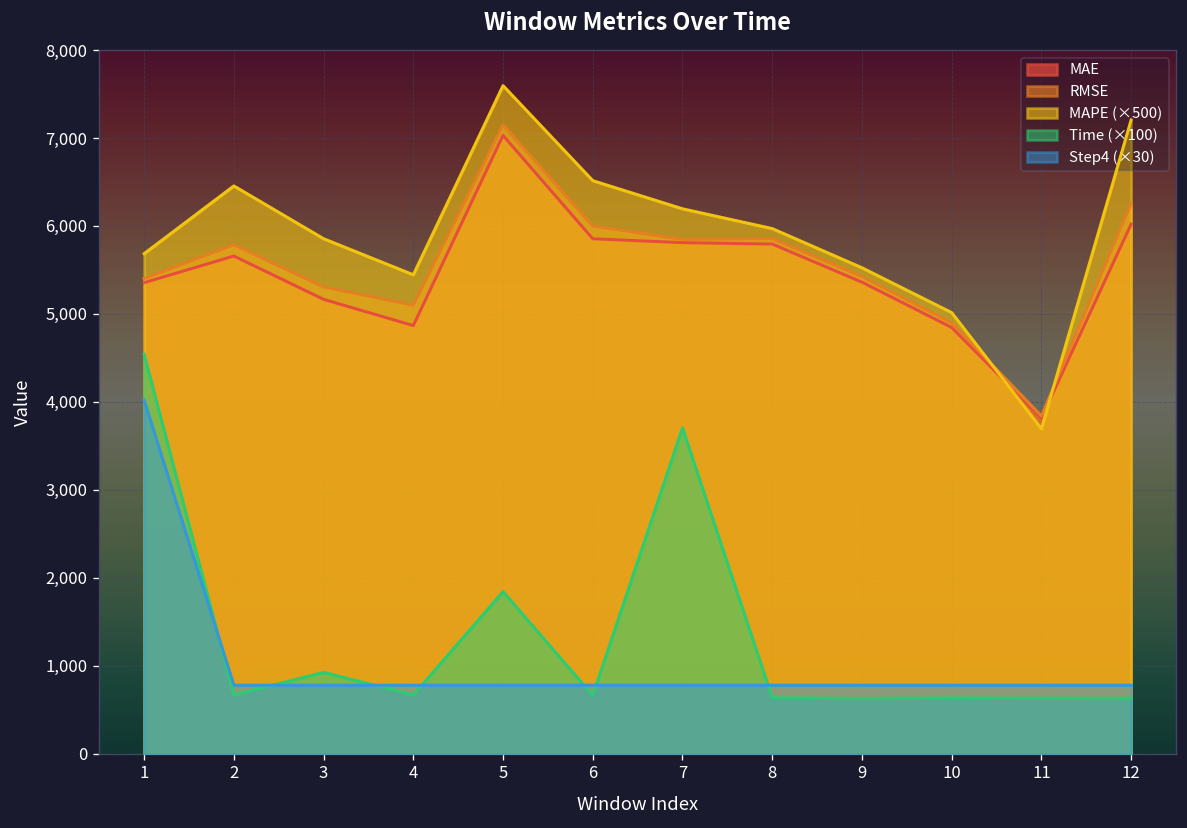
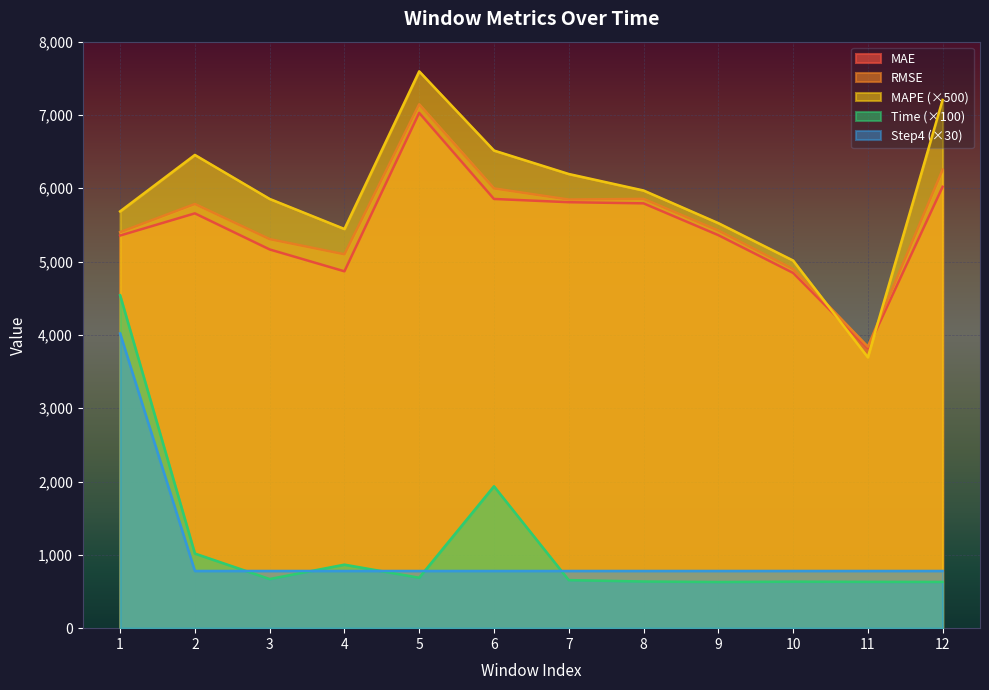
Time (×100), 2: 700 -> 1,000
Time (×100), 3: 900 -> 700
Time (×100), 4: 700 -> 900
Time (×100), 5: 1,800 -> 700
Time (×100), 6: 700 -> 1,900
Time (×100), 7: 3,700 -> 700
